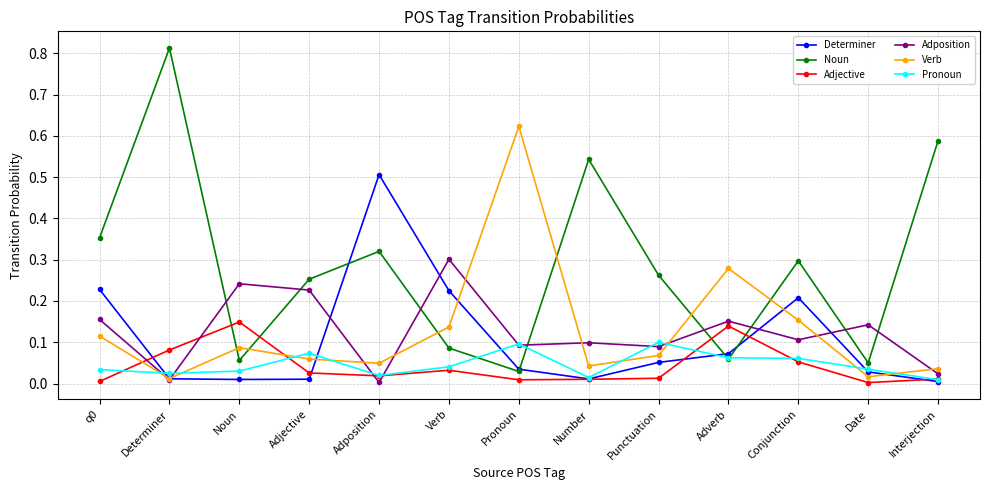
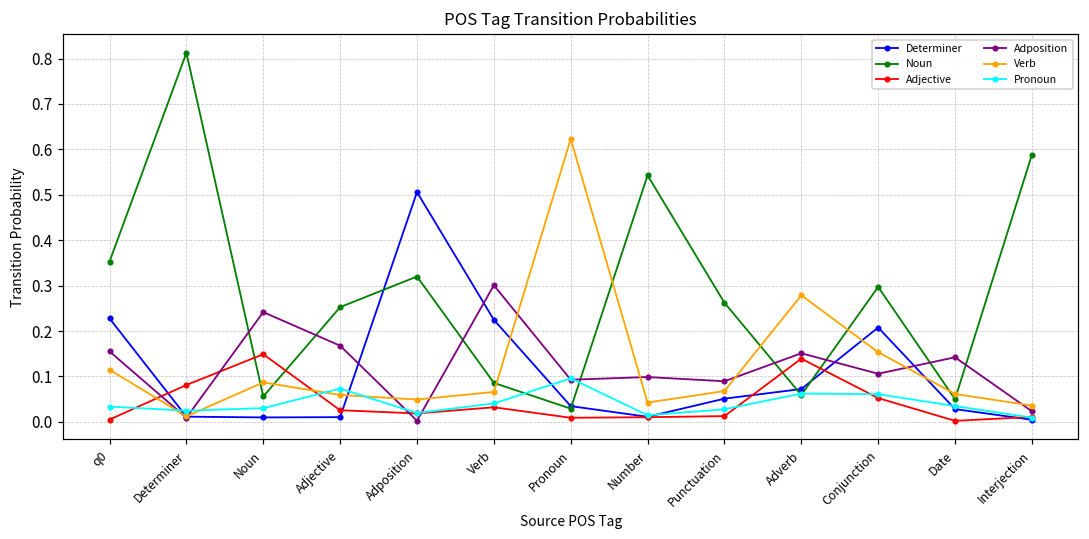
Adposition, Adjective: 0.23 -> 0.17
Verb, Verb: 0.14 -> 0.07
Pronoun, Punctuation: 0.10 -> 0.03
Verb, Date: 0.02 -> 0.06
